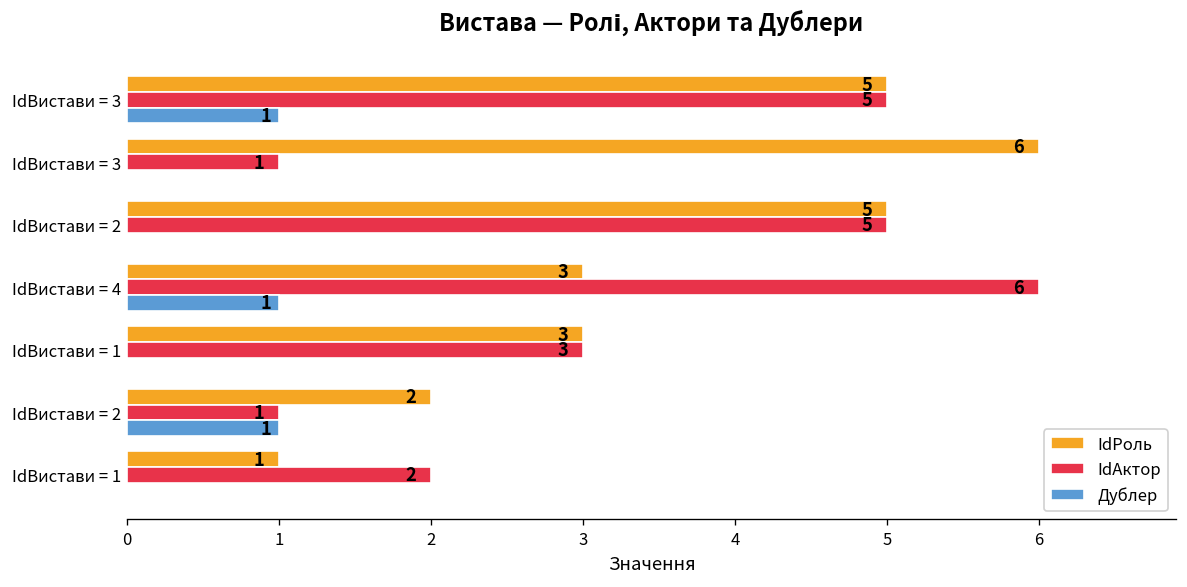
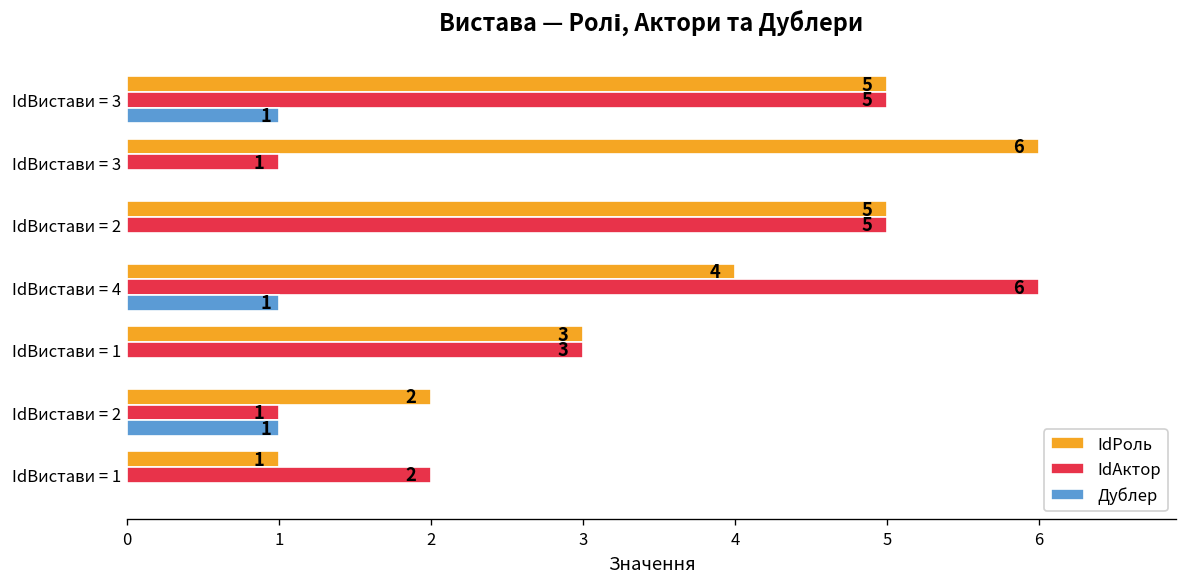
IdРоль, IdВистави = 4: 3 -> 4
